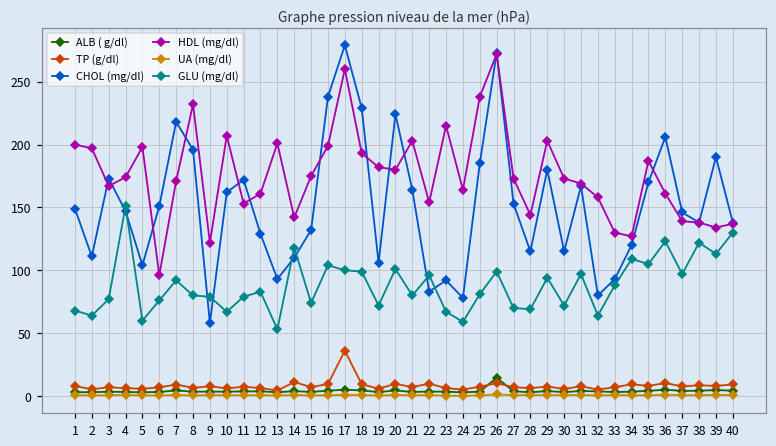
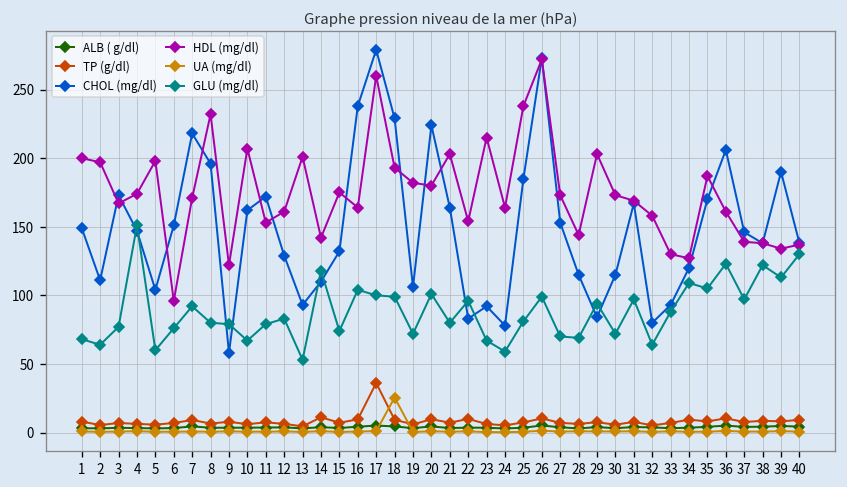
HDL (mg/dl), 16: 199 -> 164
UA (mg/dl), 18: 1 -> 25
ALB ( g/dl), 26: 15 -> 5
CHOL (mg/dl), 29: 180 -> 84
